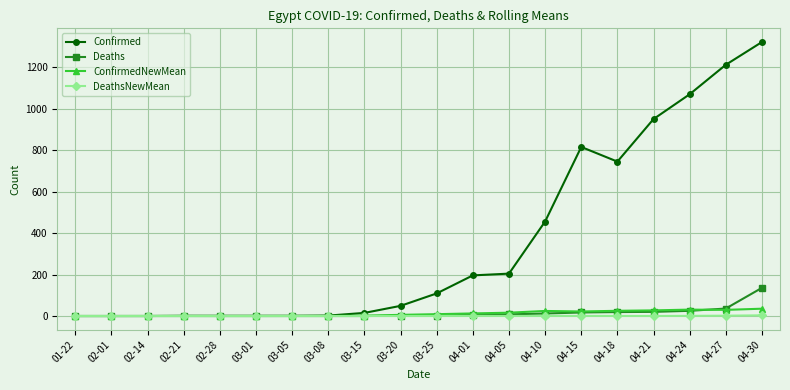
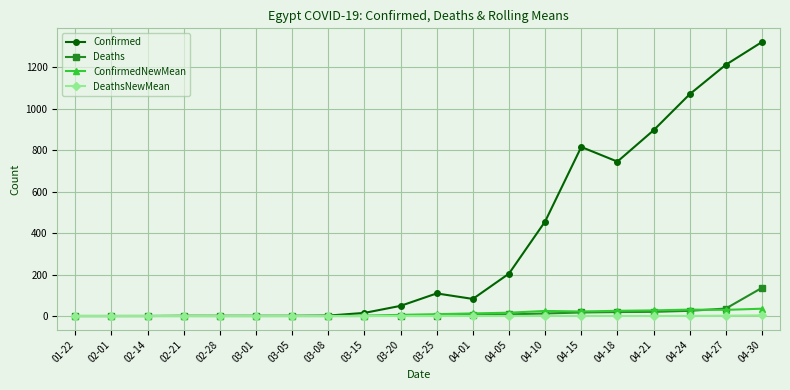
Confirmed, 04-01: 200 -> 80
Confirmed, 04-21: 950 -> 900
